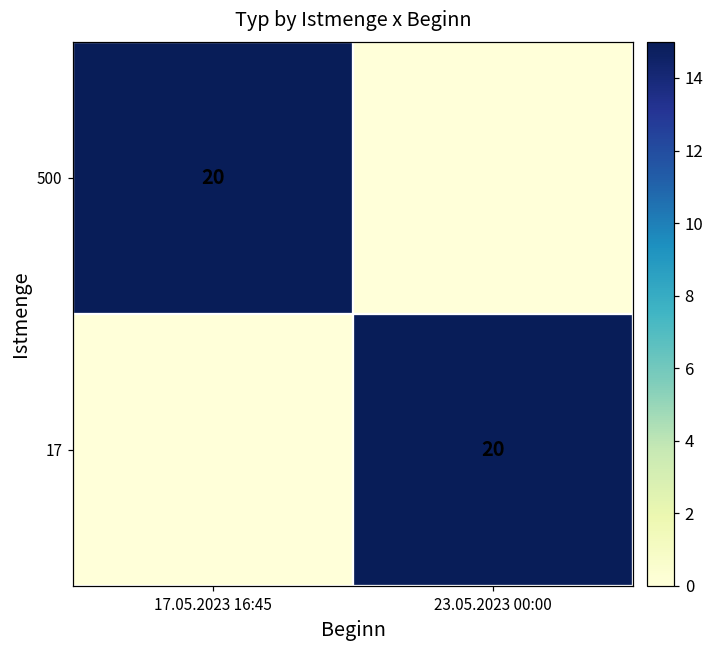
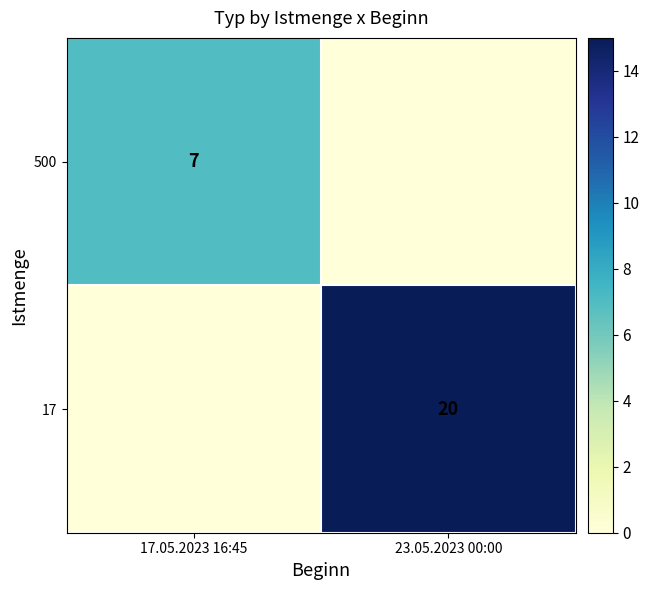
500, 17.05.2023 16:45: 20 -> 7
